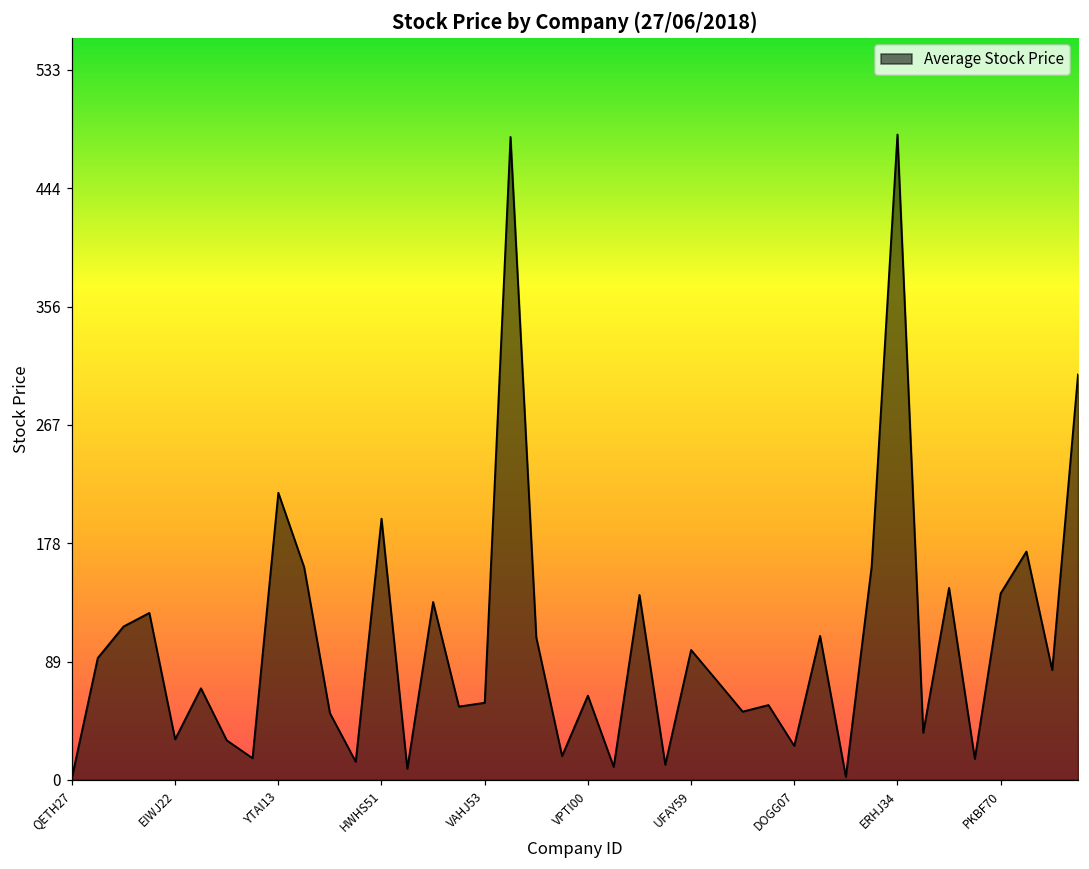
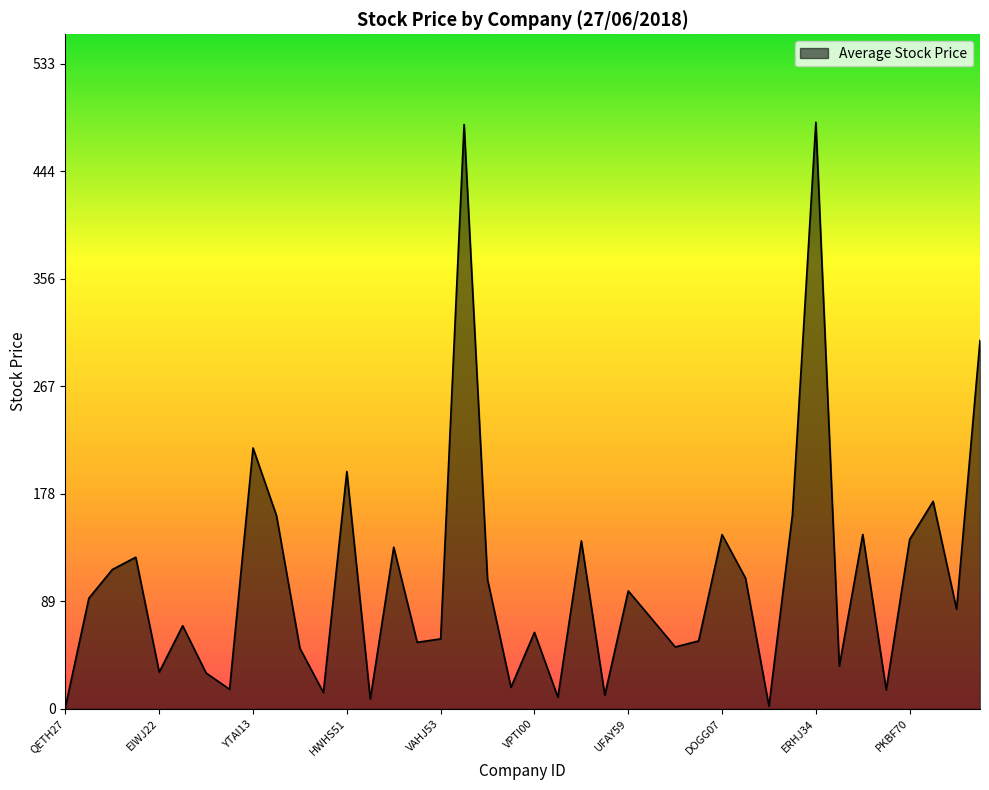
DOGG07: 26 -> 144
